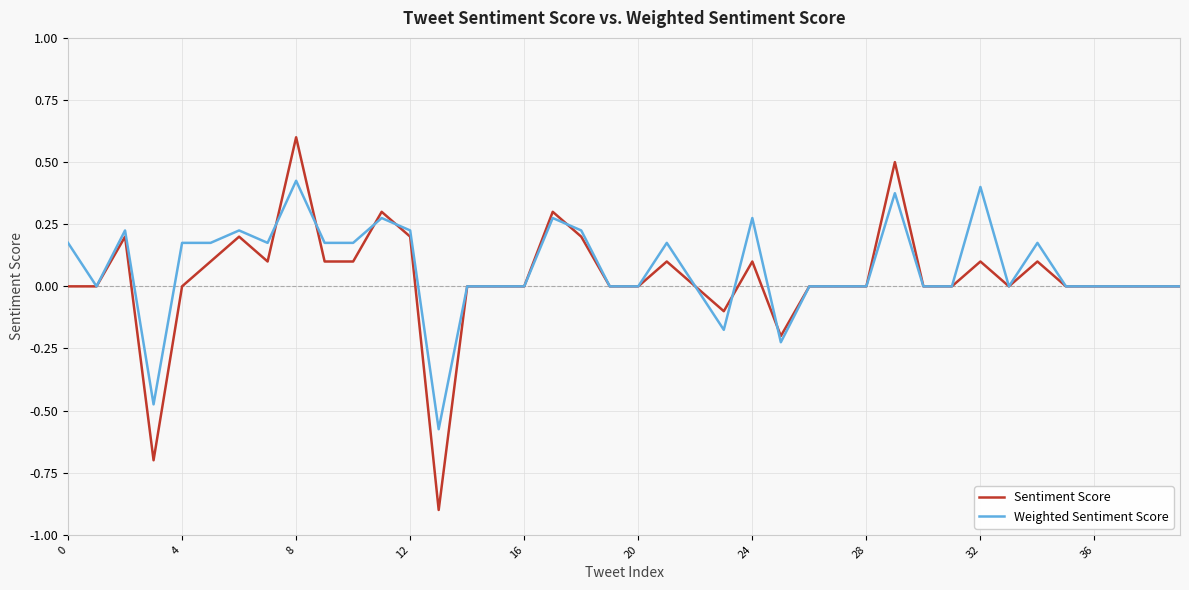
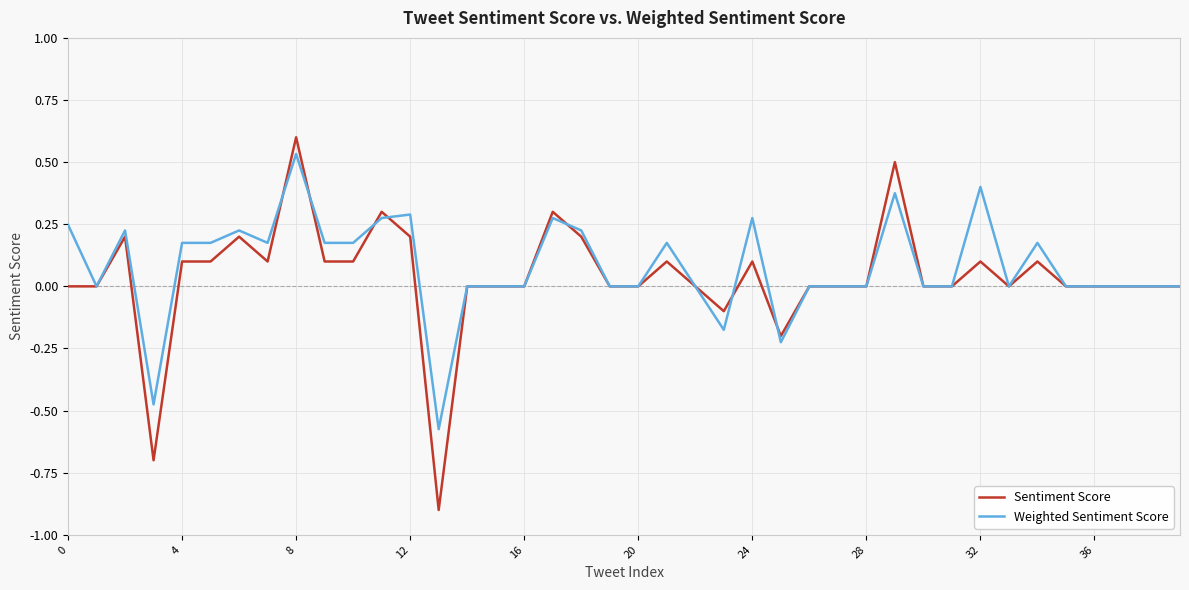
Weighted Sentiment Score, 0: 0.18 -> 0.25
Sentiment Score, 4: 0.0 -> 0.1
Weighted Sentiment Score, 8: 0.43 -> 0.53
Weighted Sentiment Score, 12: 0.23 -> 0.29
